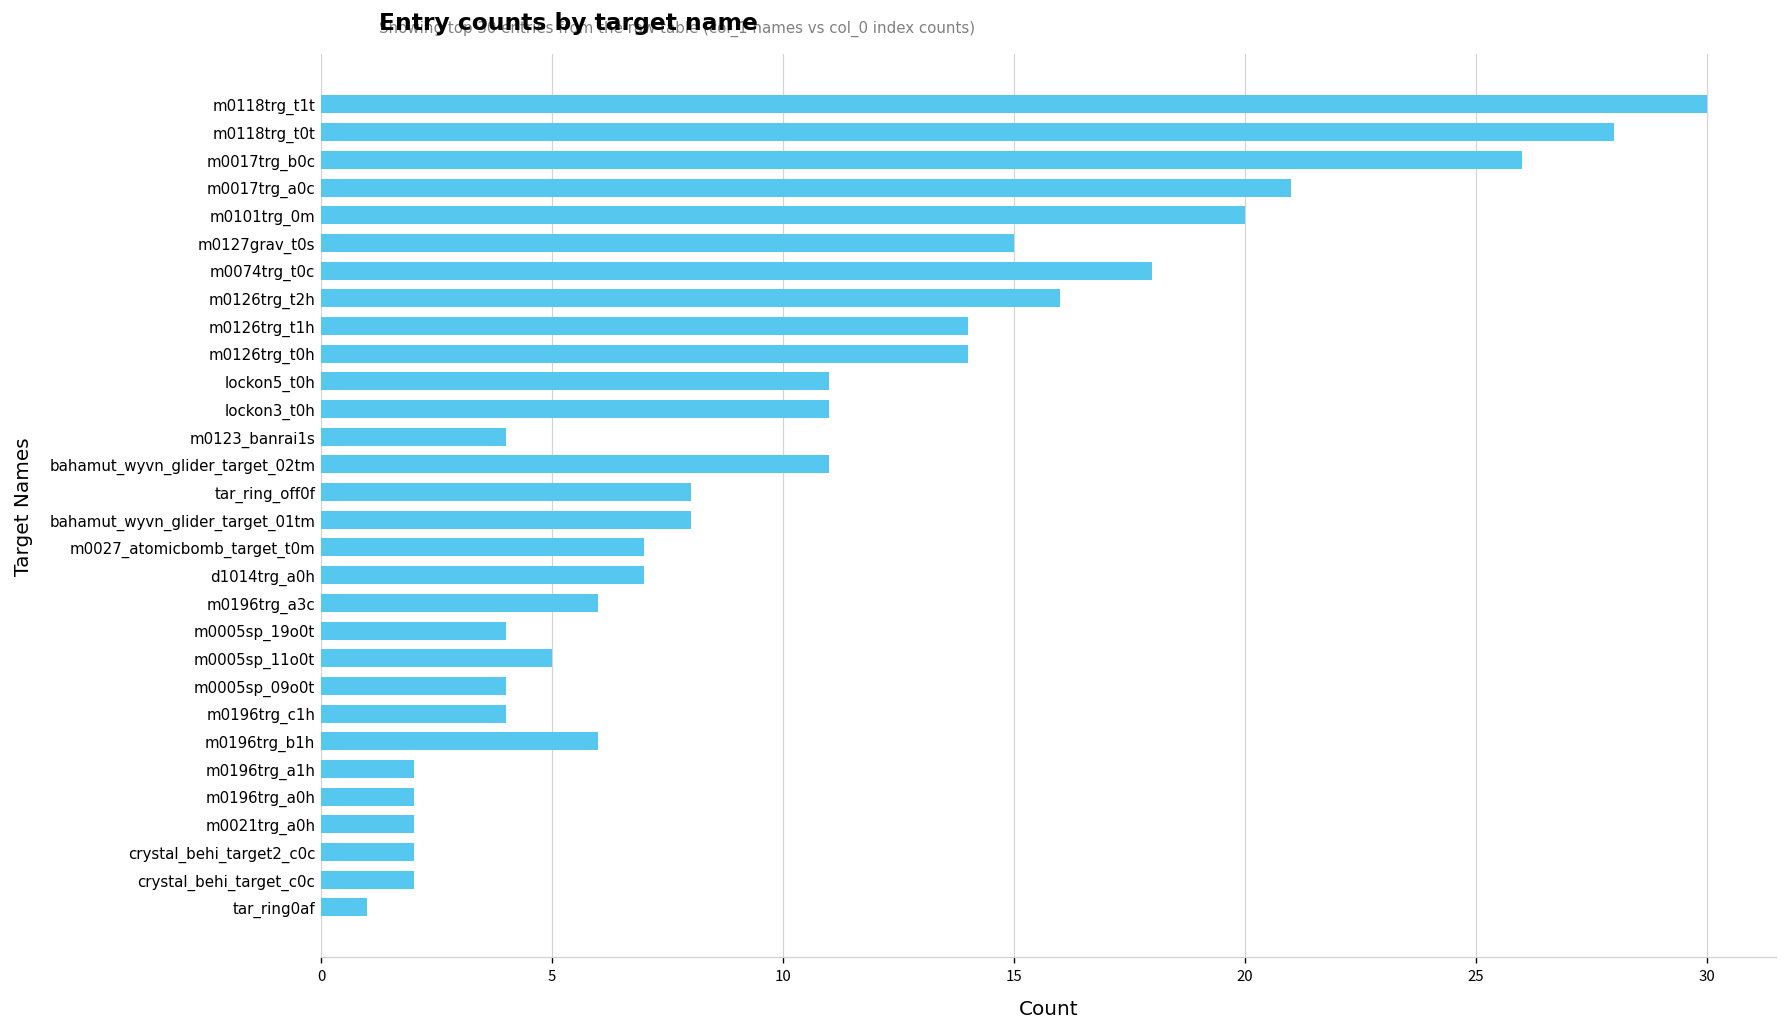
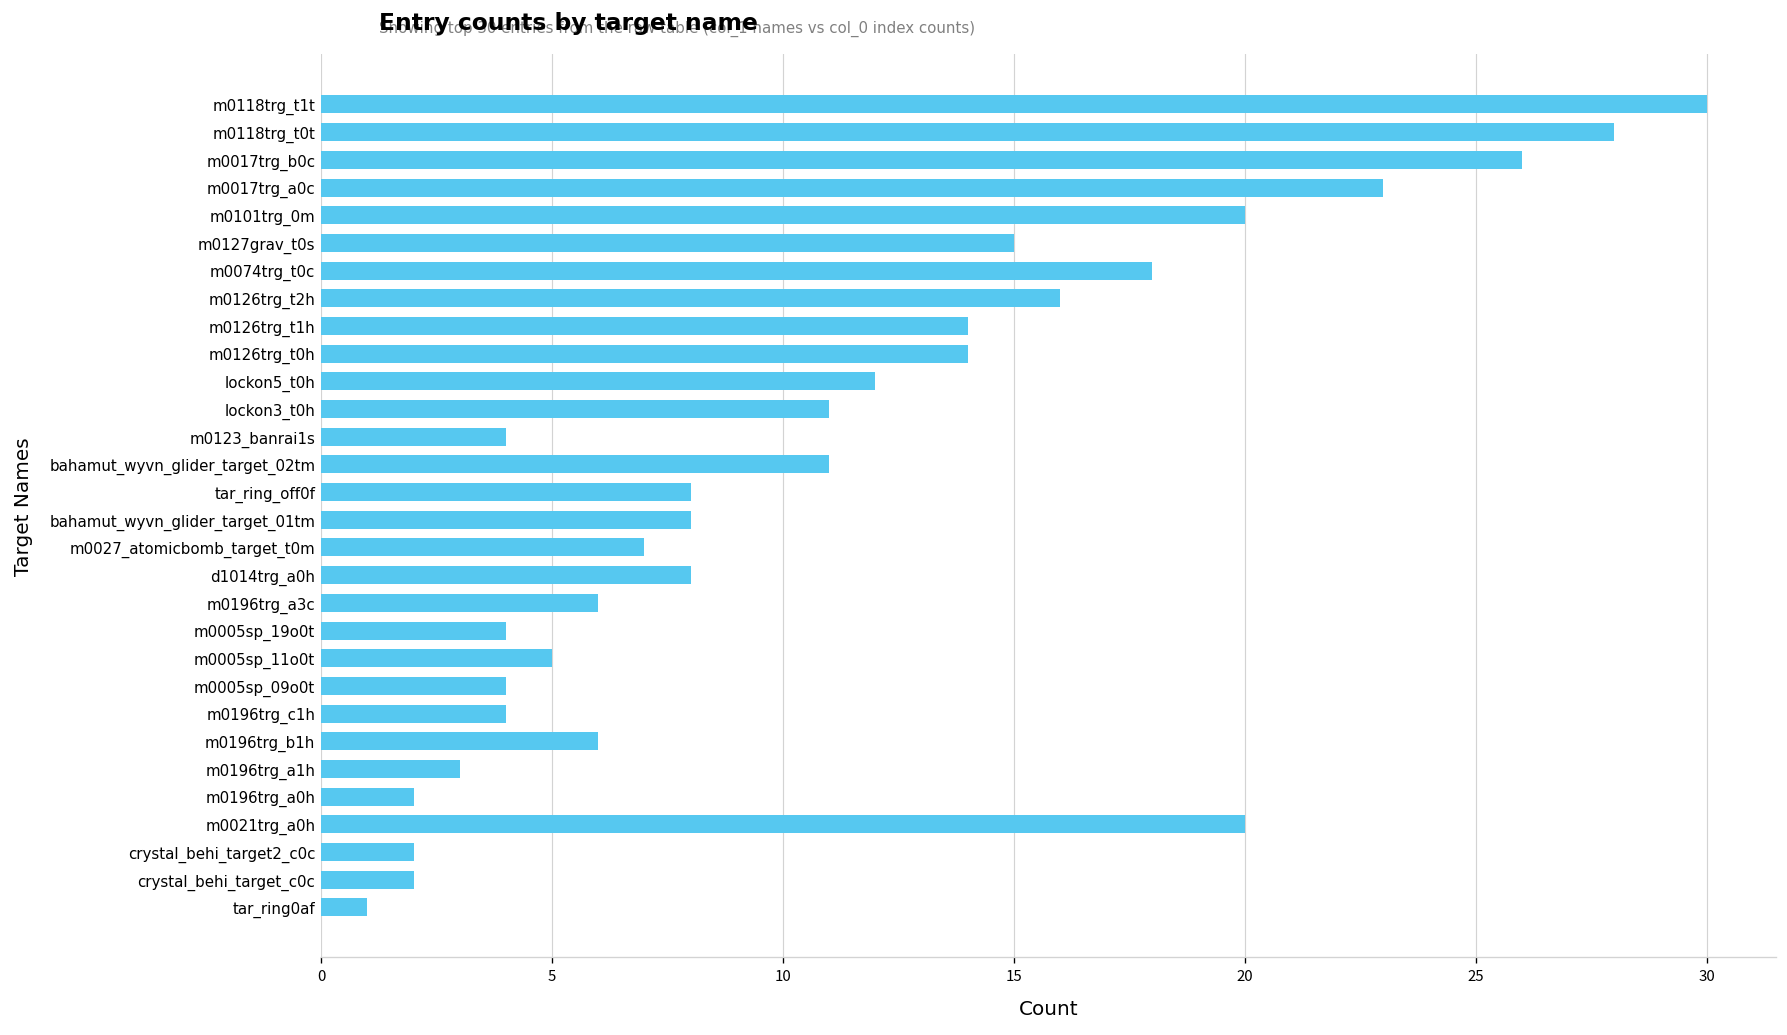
m0017trg_a0c: 21 -> 23
lockon5_t0h: 11 -> 12
d1014trg_a0h: 7 -> 8
m0196trg_a1h: 2 -> 3
m0021trg_a0h: 2 -> 20
